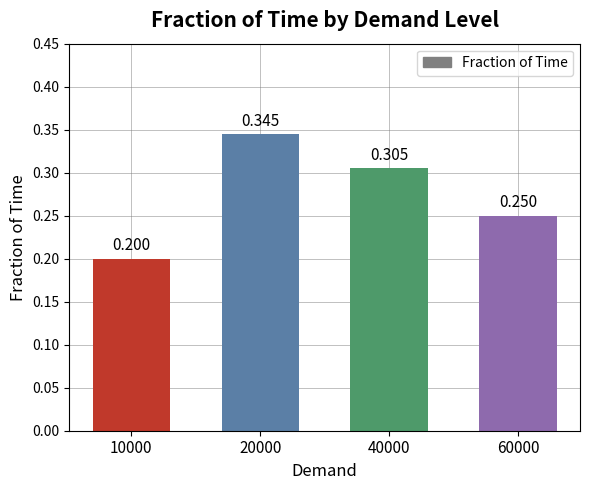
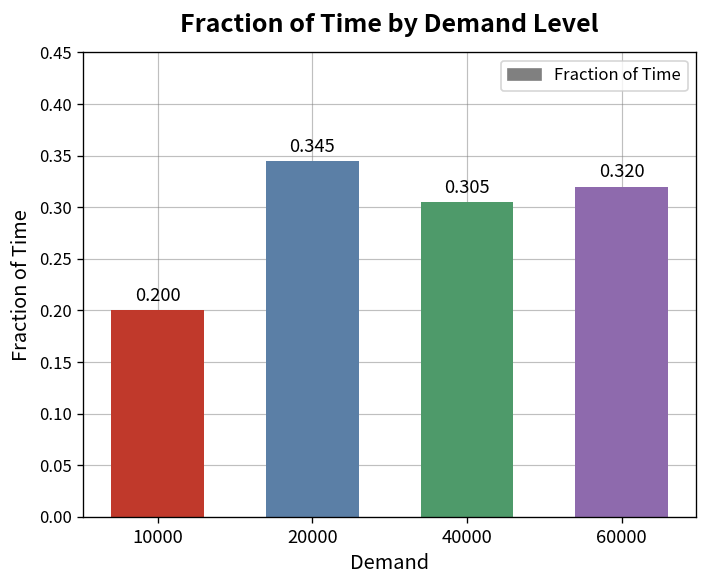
60000: 0.250 -> 0.320
